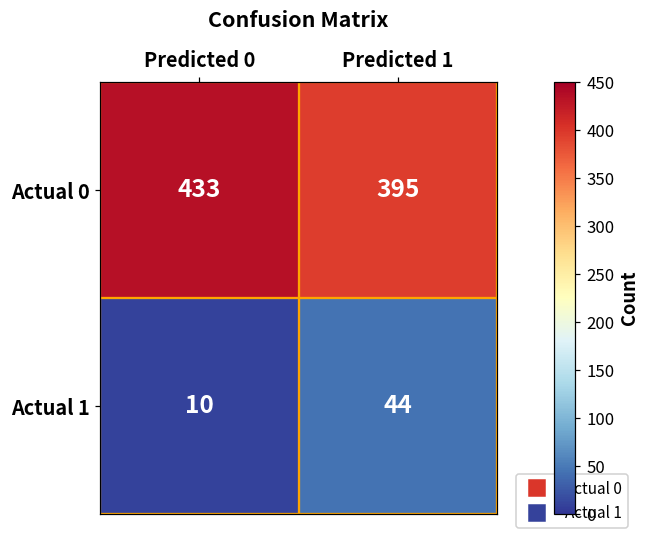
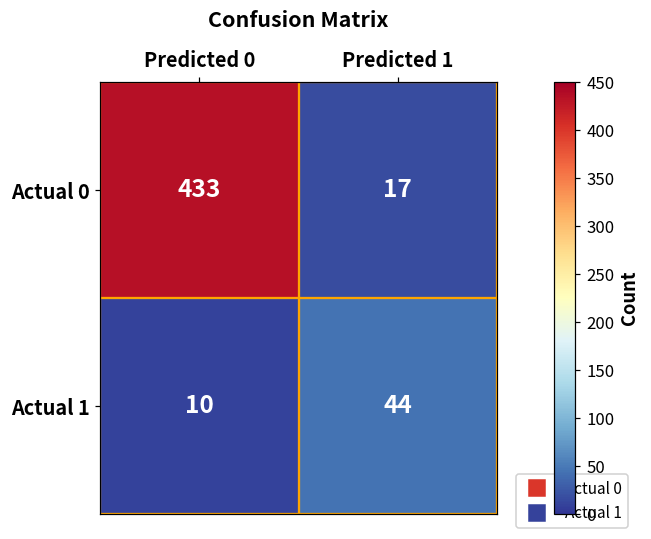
Actual 0, Predicted 1: 395 -> 17
